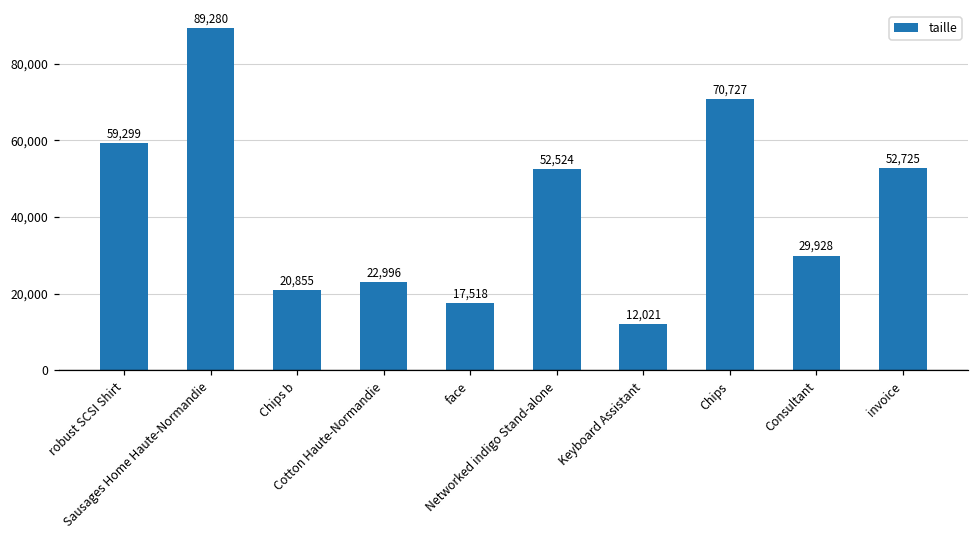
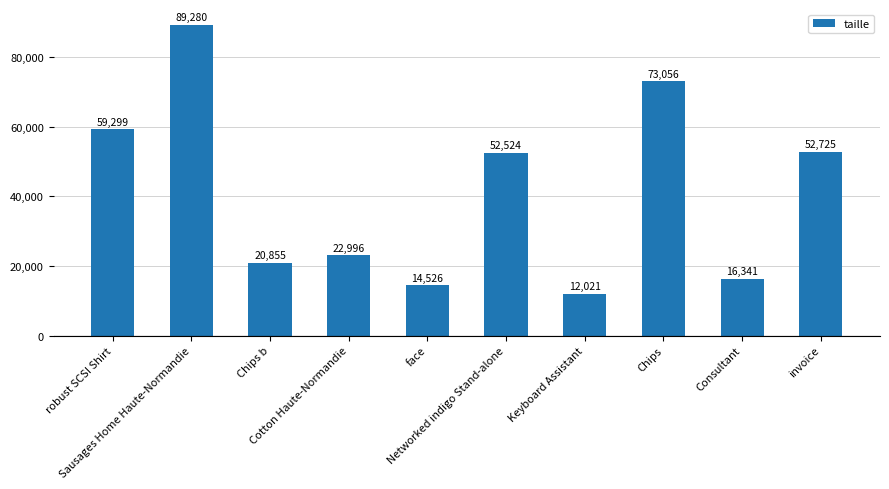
face: 17,518 -> 14,526
Chips: 70,727 -> 73,056
Consultant: 29,928 -> 16,341
